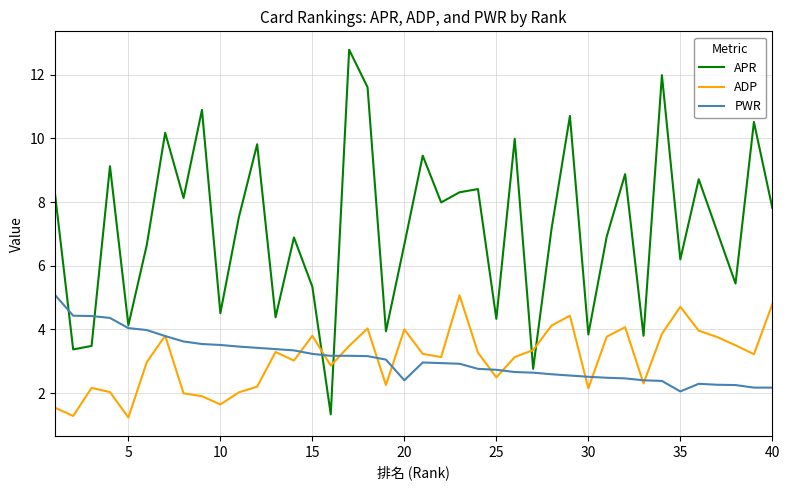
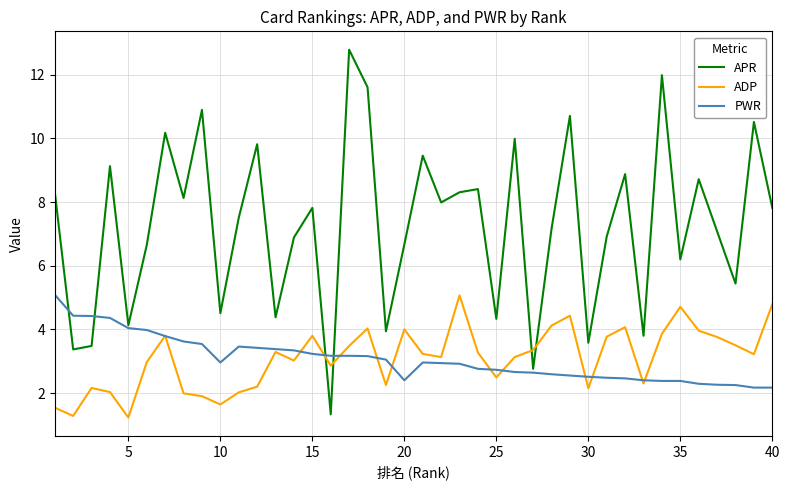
PWR, 10: 3.5 -> 3.0
APR, 15: 5.3 -> 7.8
APR, 30: 3.8 -> 3.6
PWR, 35: 2.1 -> 2.4
